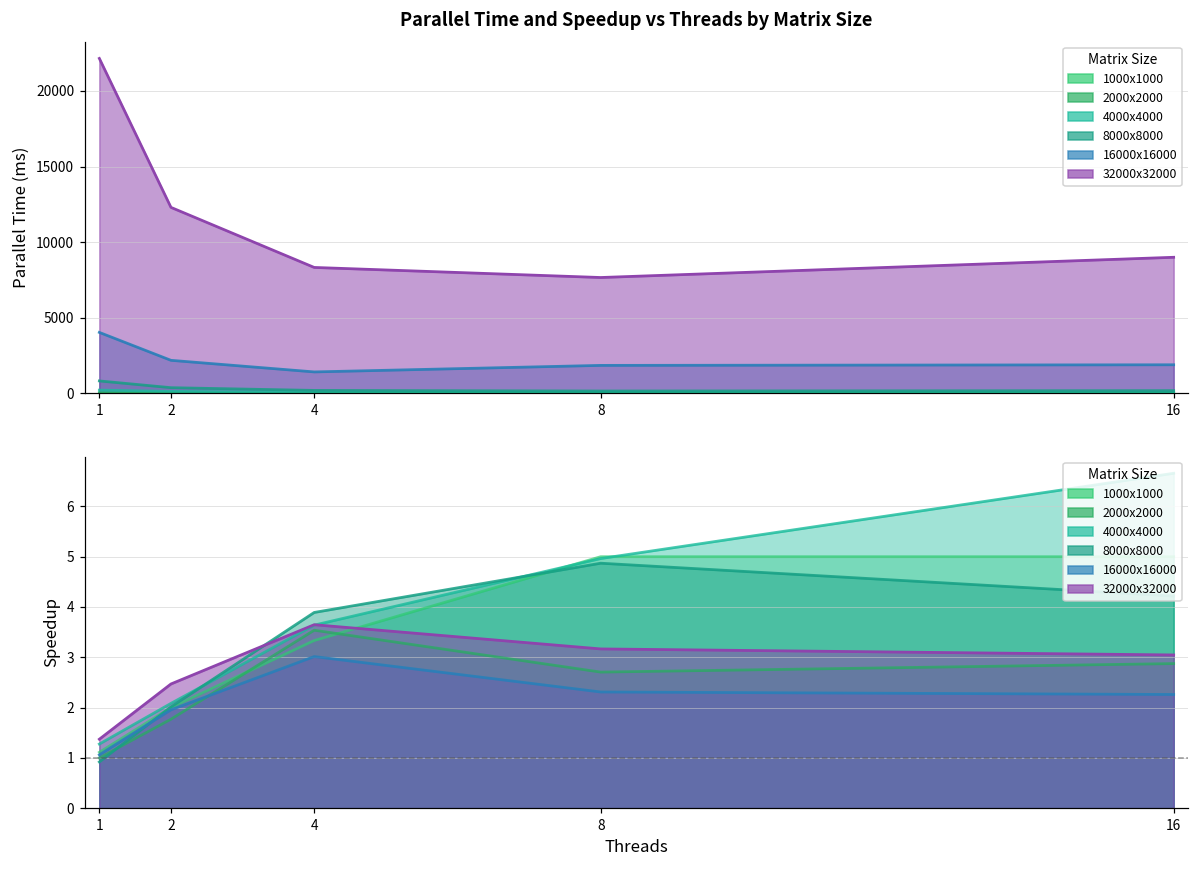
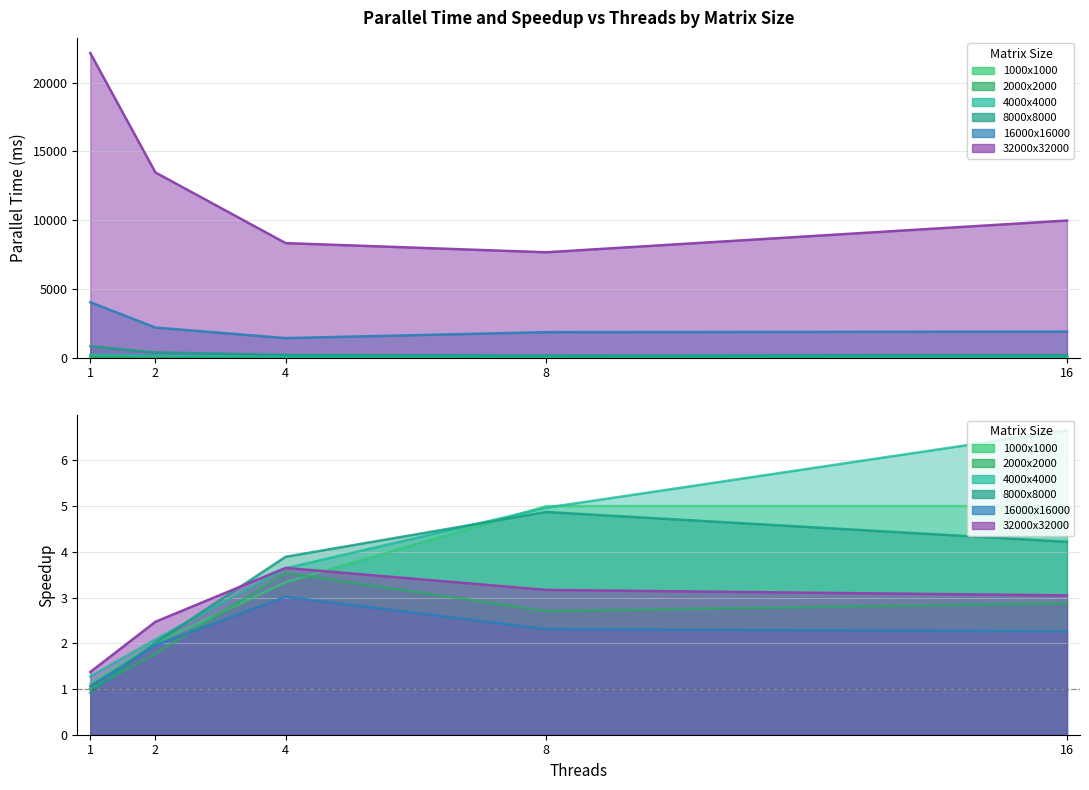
Parallel Time and Speedup vs Threads by Matrix Size, 32000x32000, 2: 12300 -> 13500
Parallel Time and Speedup vs Threads by Matrix Size, 32000x32000, 16: 9000 -> 10000
